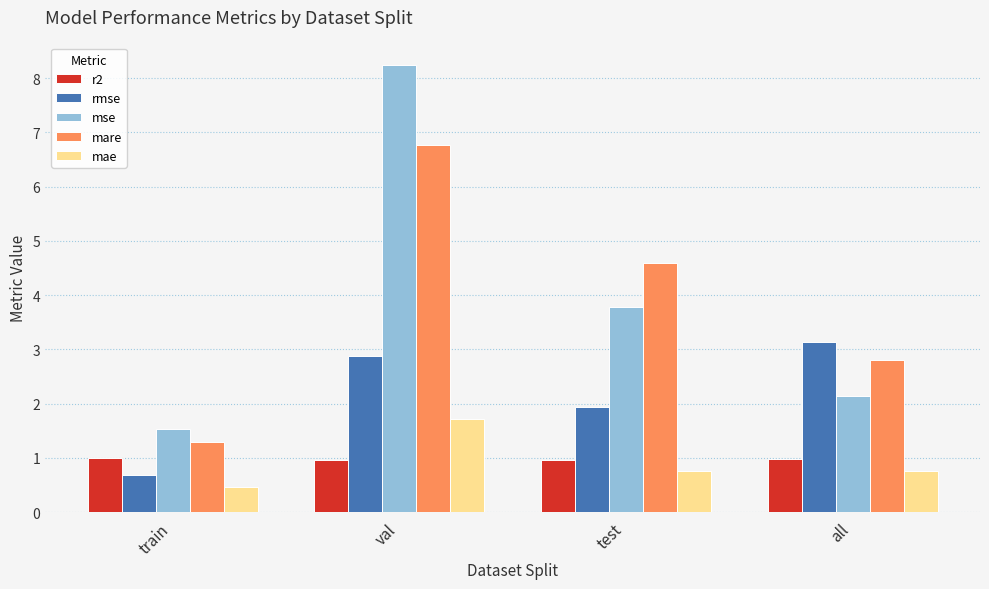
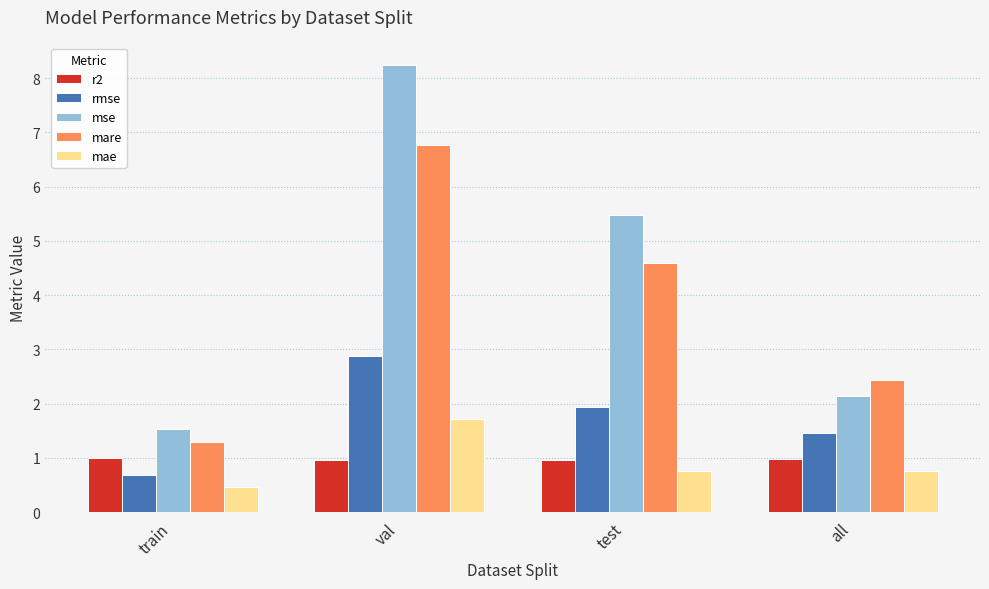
mse, test: 3.8 -> 5.5
rmse, all: 3.1 -> 1.5
mare, all: 2.8 -> 2.4
